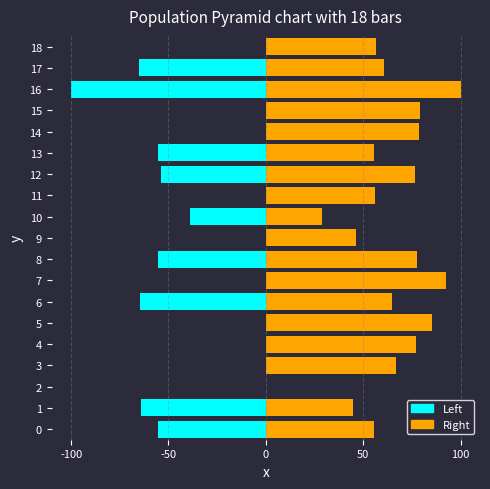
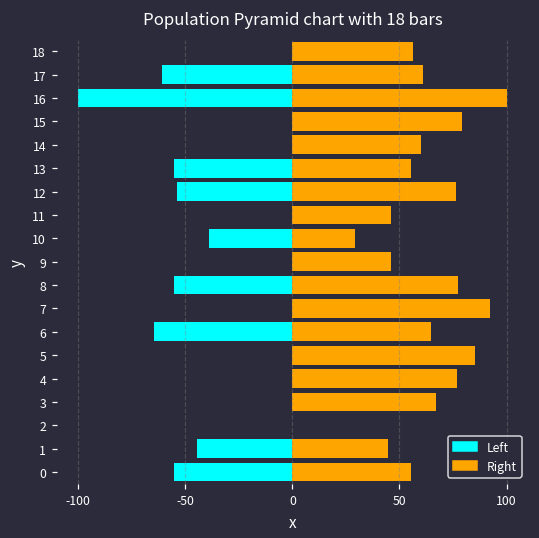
Left, 17: -65 -> -61
Right, 14: 79 -> 60
Right, 11: 56 -> 46
Left, 1: -64 -> -45
